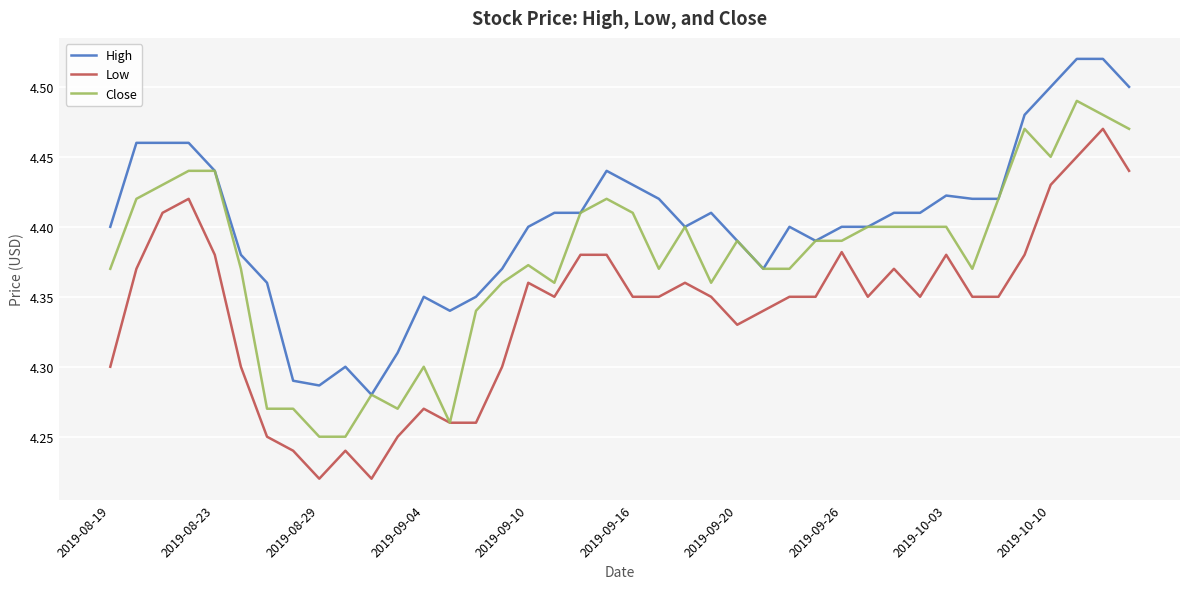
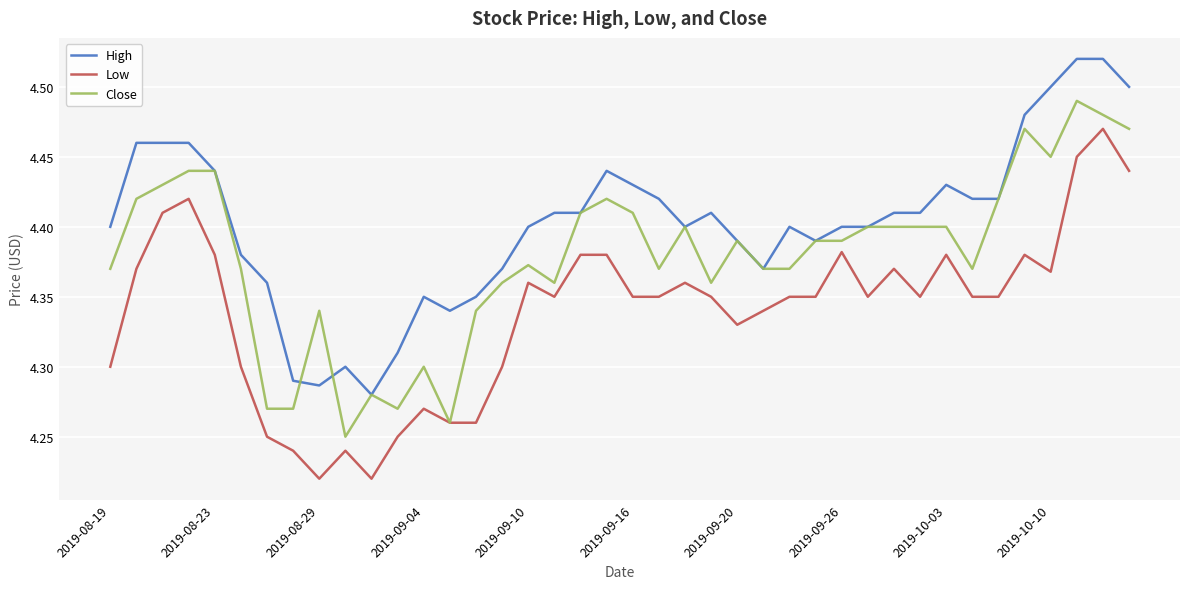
Close, 2019-08-29: 4.25 -> 4.34
High, 2019-10-03: 4.422 -> 4.430
Low, 2019-10-10: 4.430 -> 4.368
